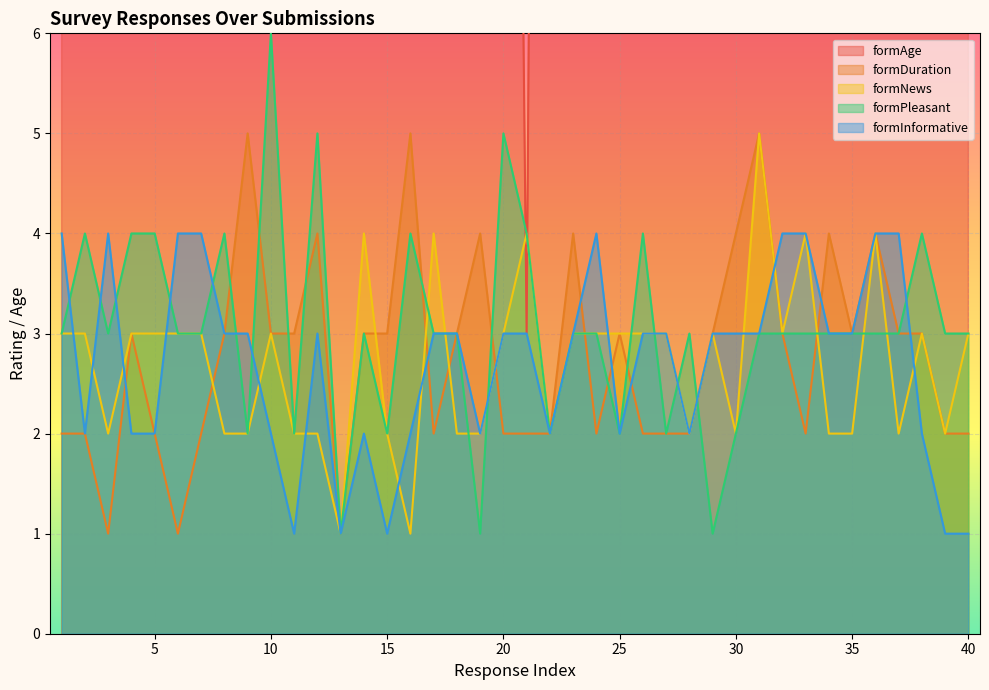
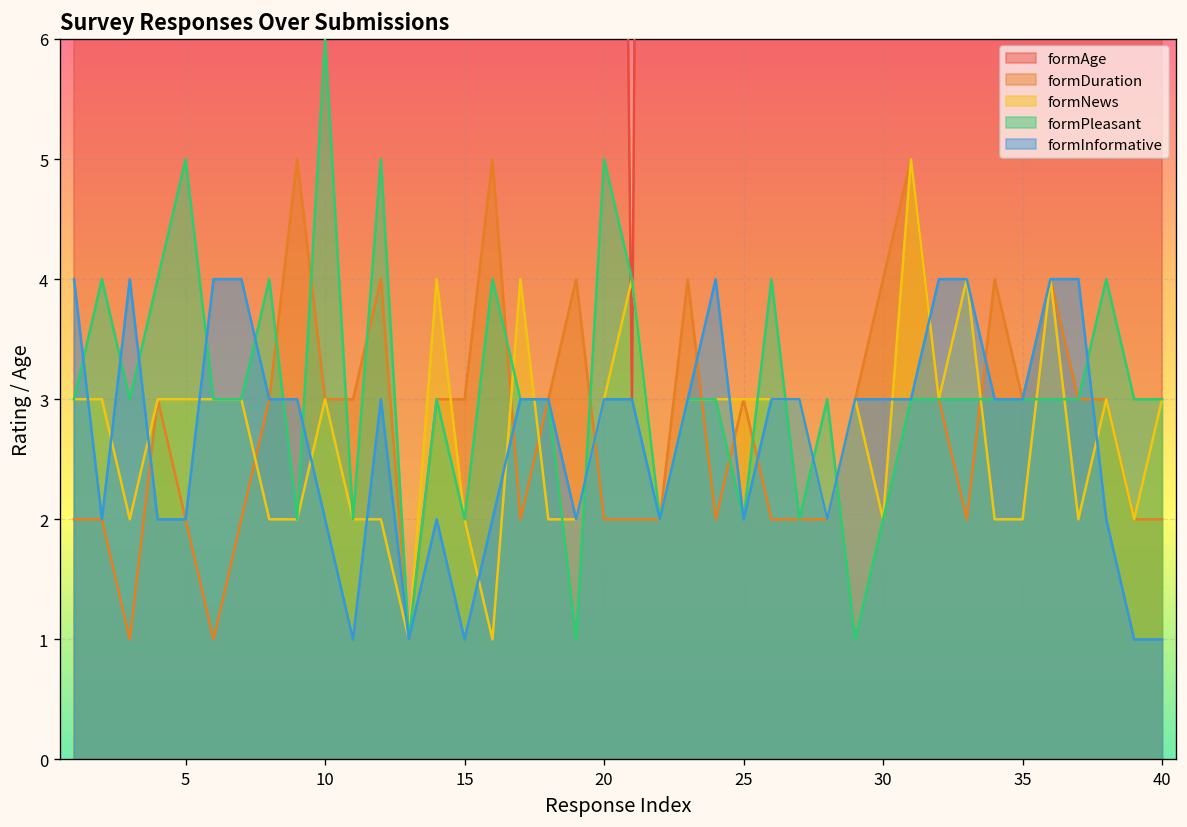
formPleasant, 5: 4 -> 5
